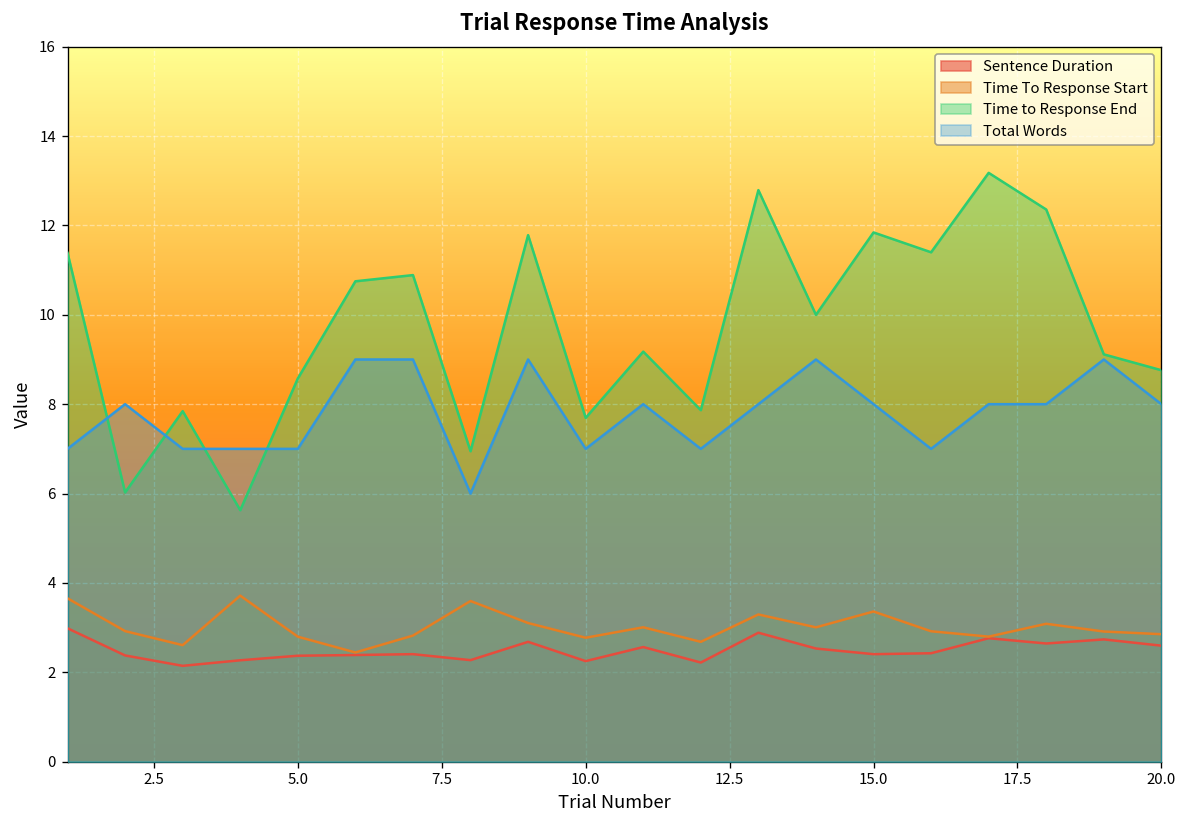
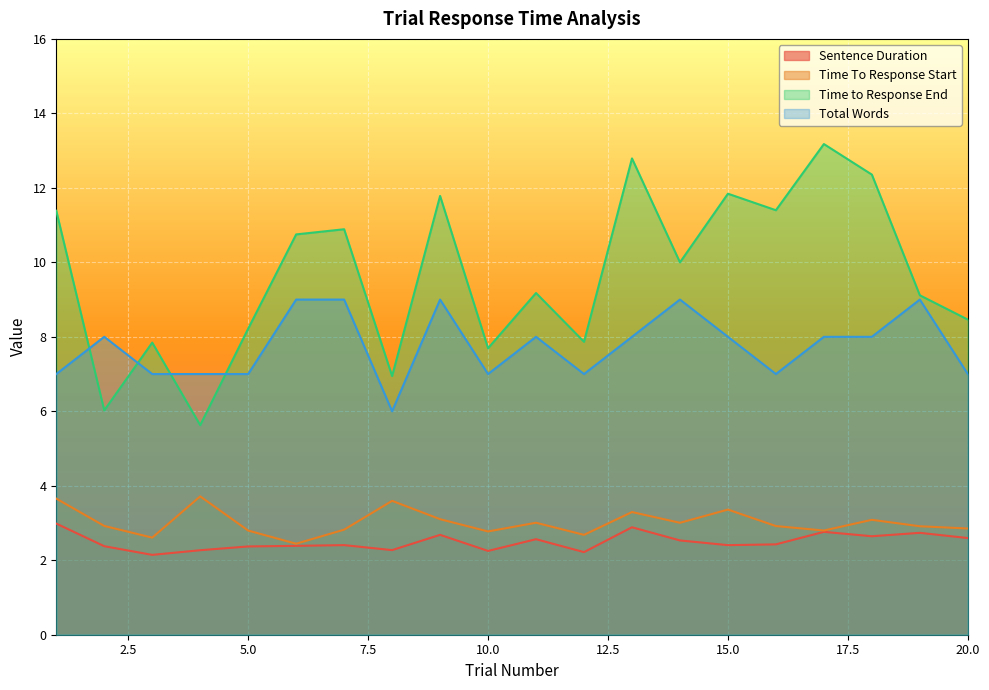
Time to Response End, 5.0: 8.6 -> 8.2
Time to Response End, 20.0: 8.8 -> 8.5
Total Words, 20.0: 8 -> 7
